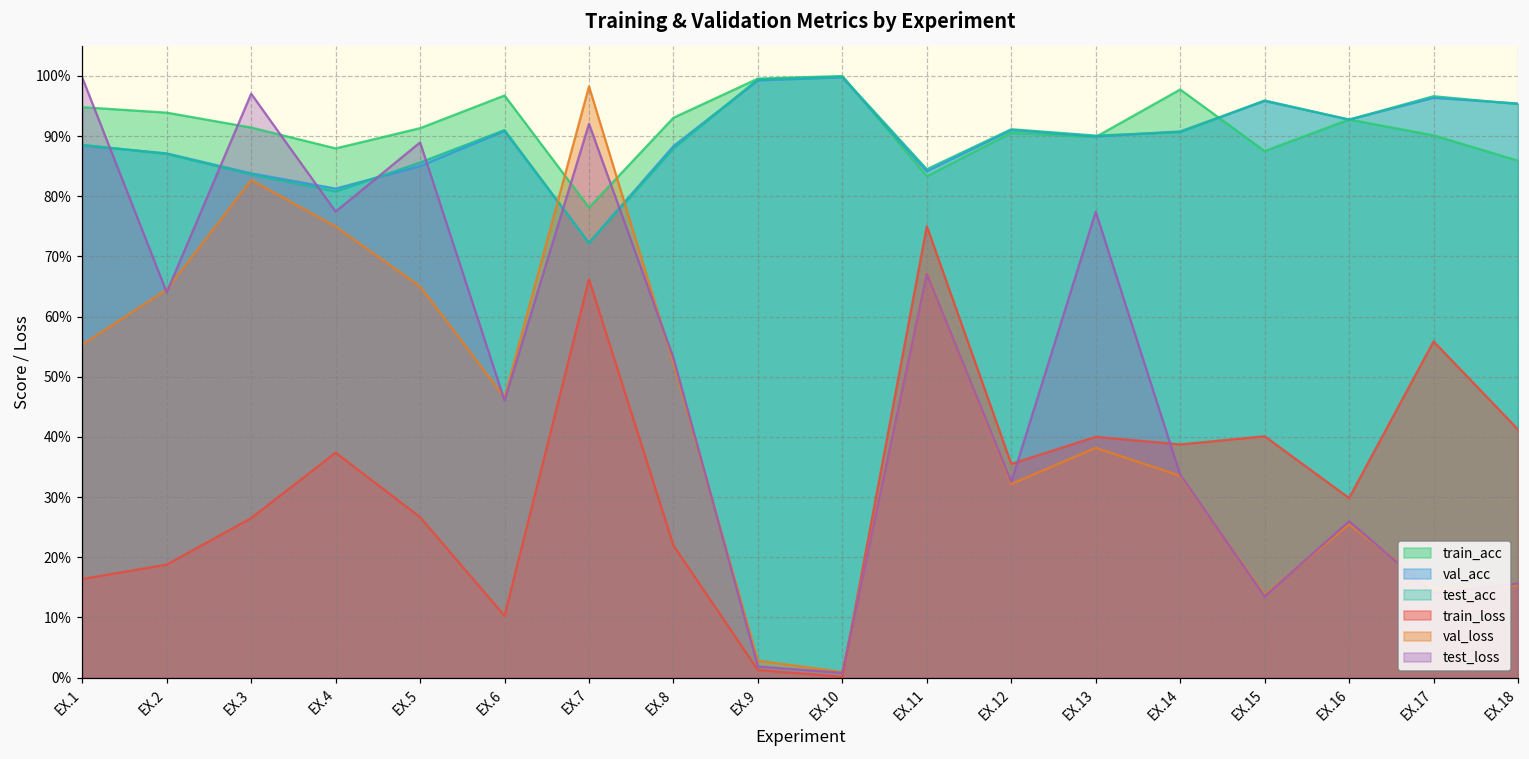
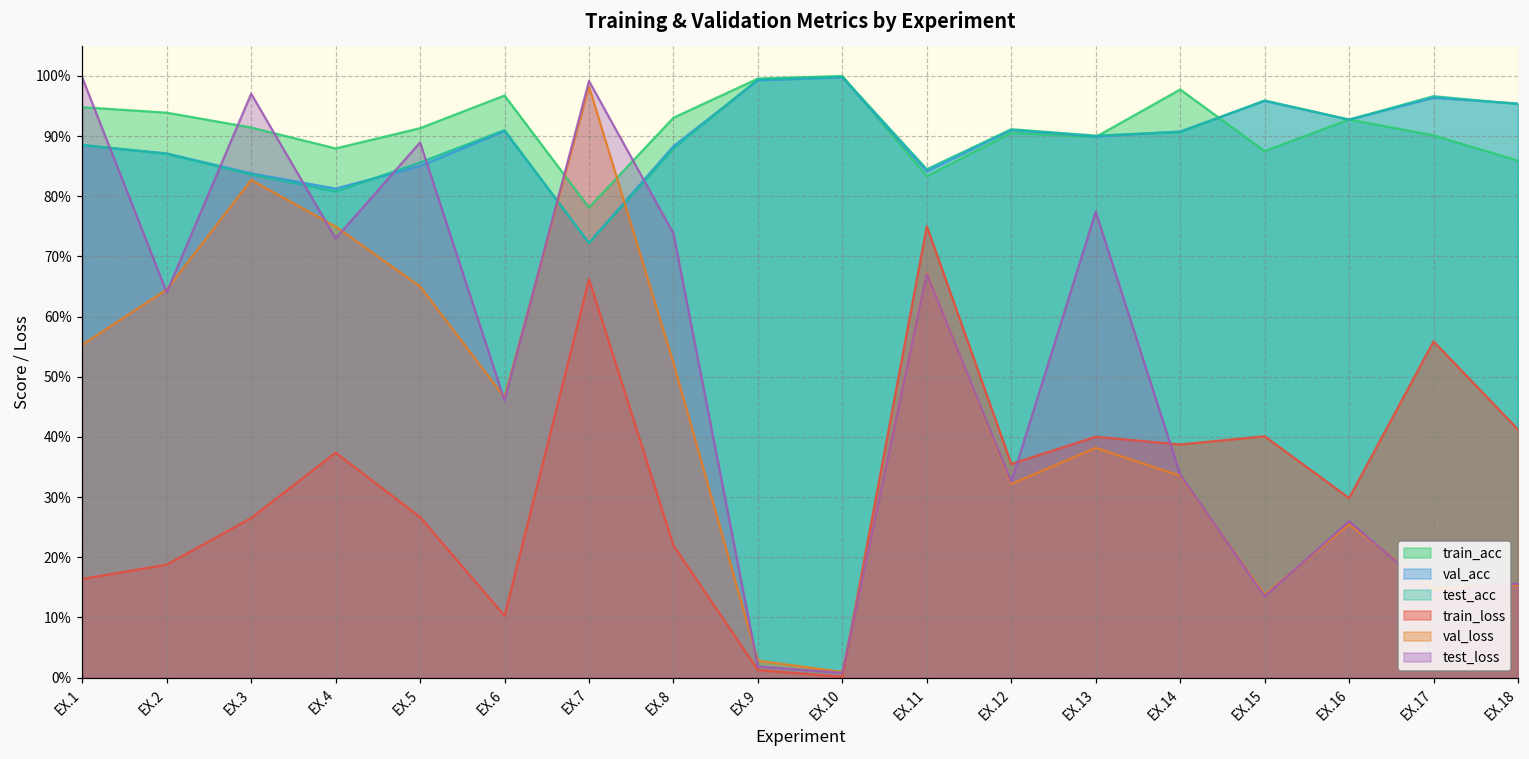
test_loss, EX.4: 77% -> 73%
test_loss, EX.7: 92% -> 99%
test_loss, EX.8: 53% -> 74%
